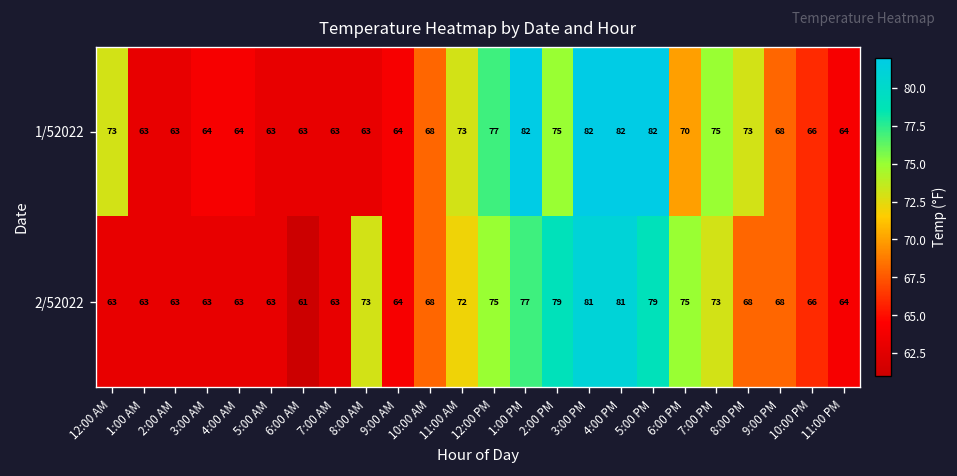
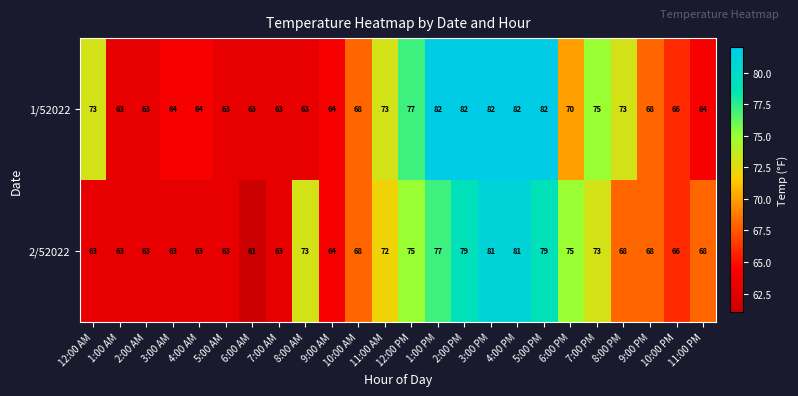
1/52022, 2:00 PM: 75 -> 82
2/52022, 11:00 PM: 64 -> 68
